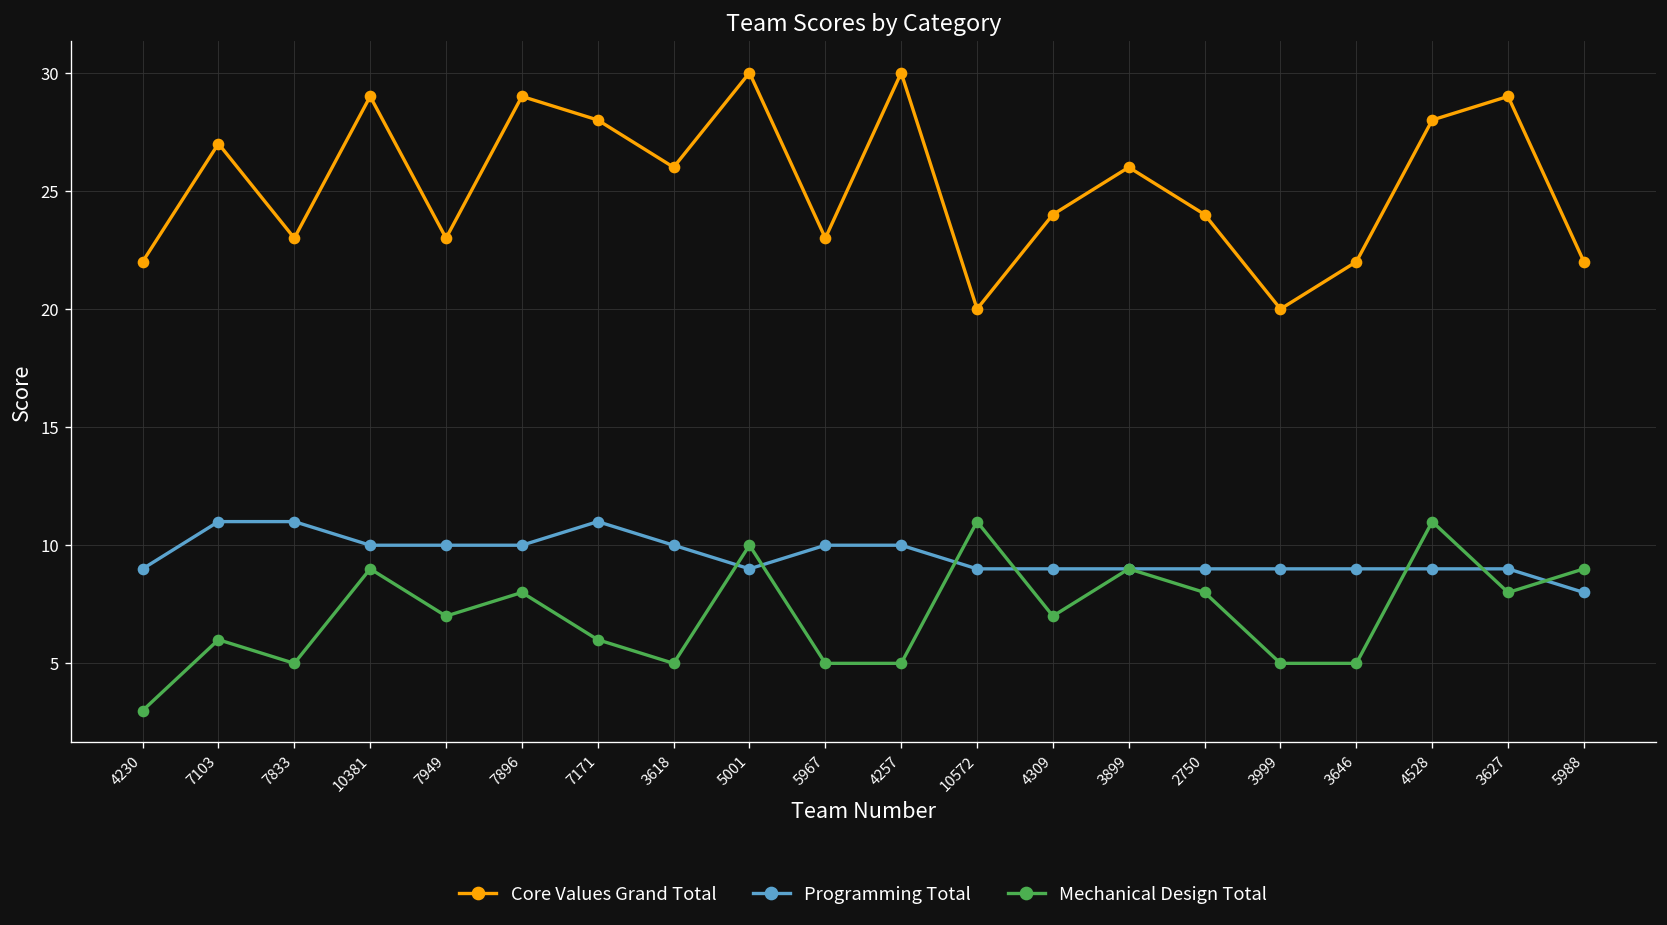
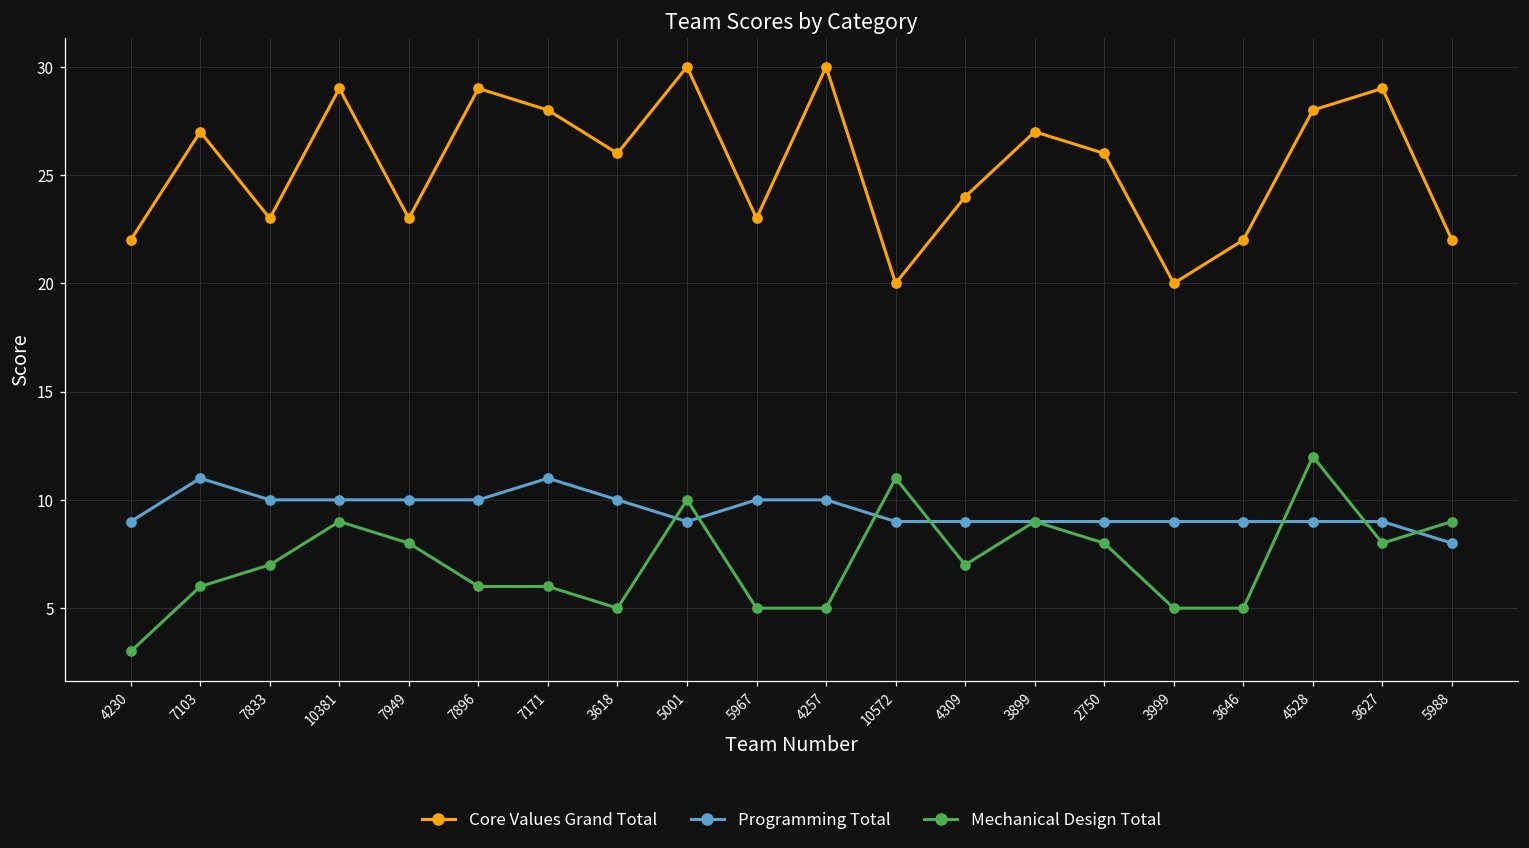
Programming Total, 7833: 11 -> 10
Mechanical Design Total, 7833: 5 -> 7
Mechanical Design Total, 7949: 7 -> 8
Mechanical Design Total, 7896: 8 -> 6
Core Values Grand Total, 3899: 26 -> 27
Core Values Grand Total, 2750: 24 -> 26
Mechanical Design Total, 4528: 11 -> 12
